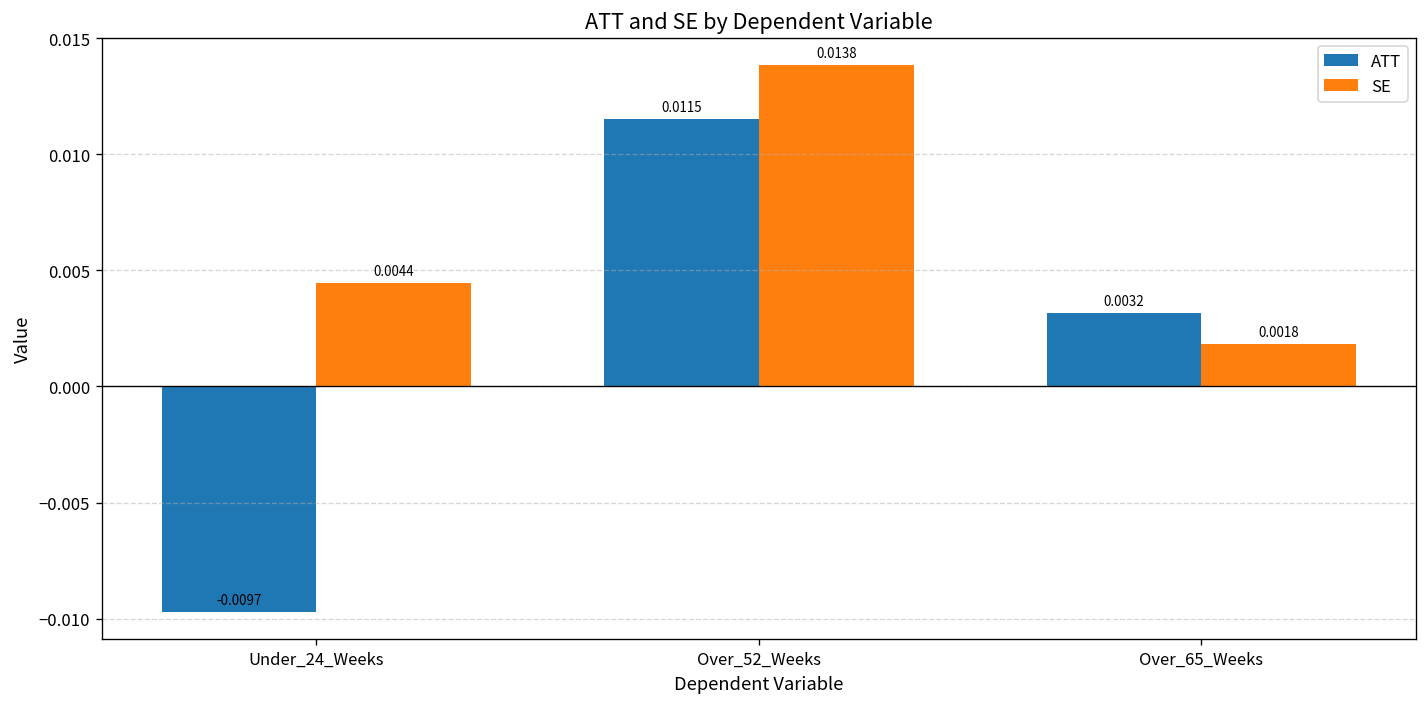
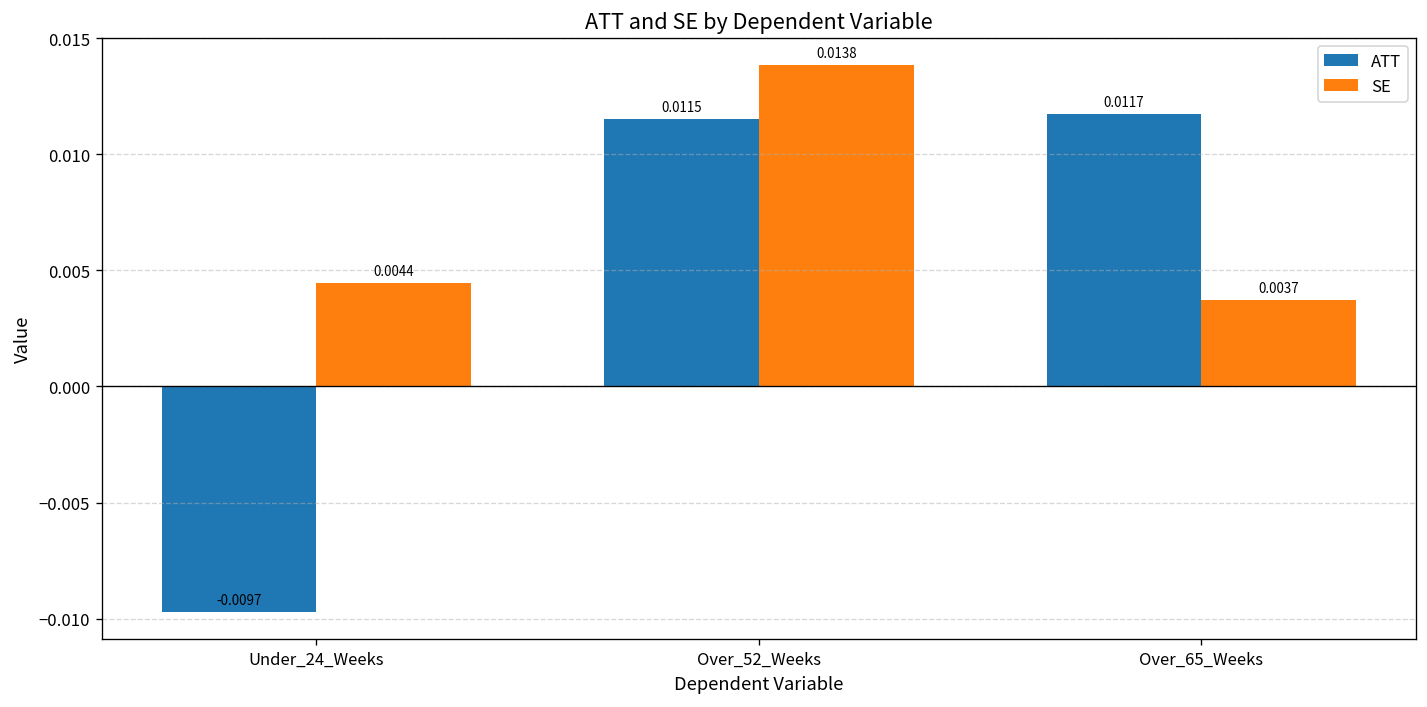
ATT, Over_65_Weeks: 0.0032 -> 0.0117
SE, Over_65_Weeks: 0.0018 -> 0.0037
